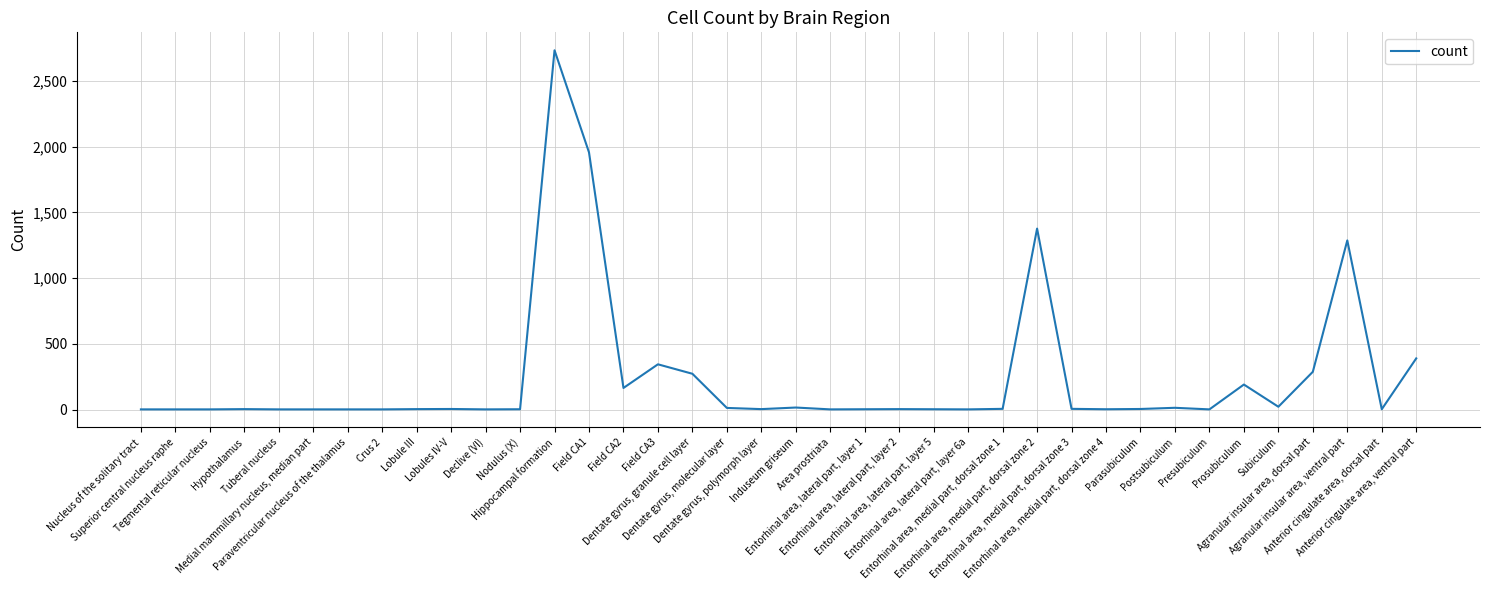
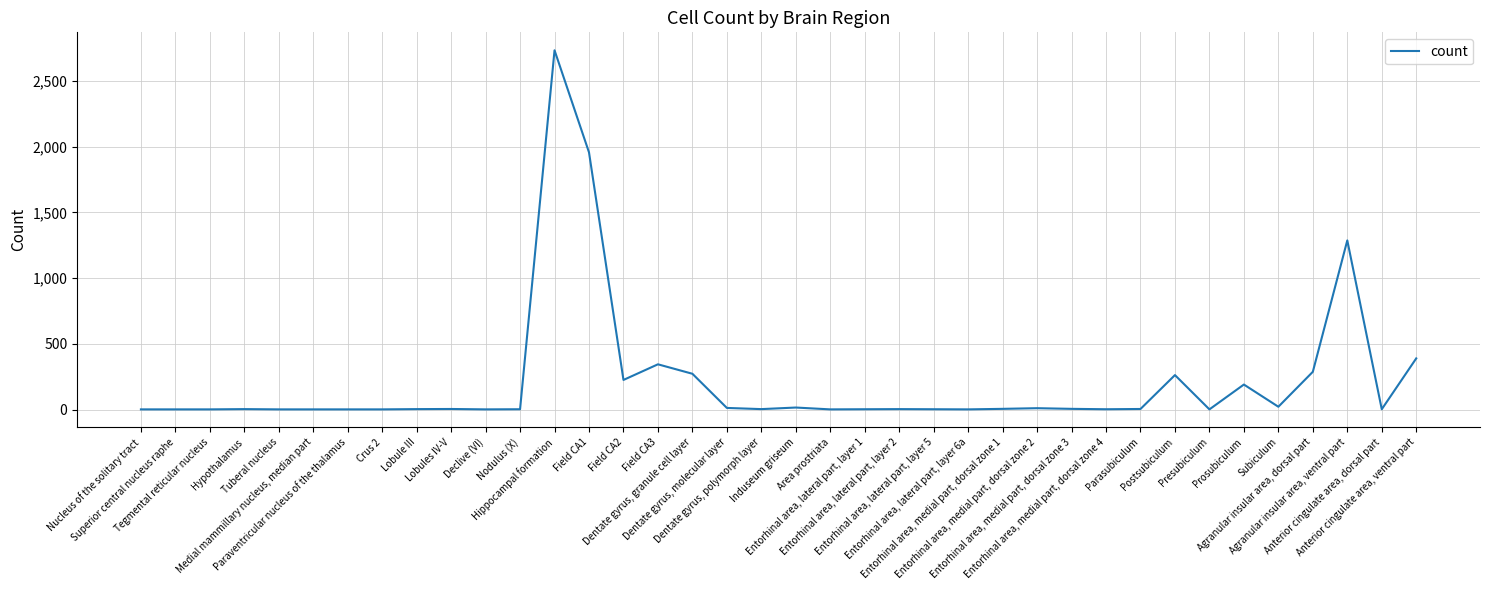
Field CA2: 160 -> 230
Entorhinal area, medial part, dorsal zone 2: 1,380 -> 10
Postsubiculum: 10 -> 260
